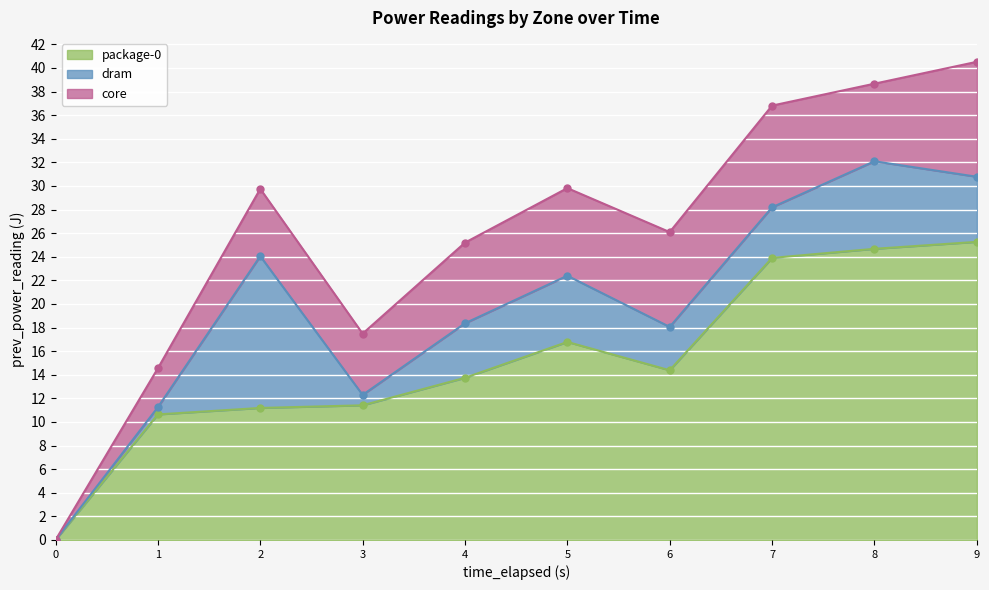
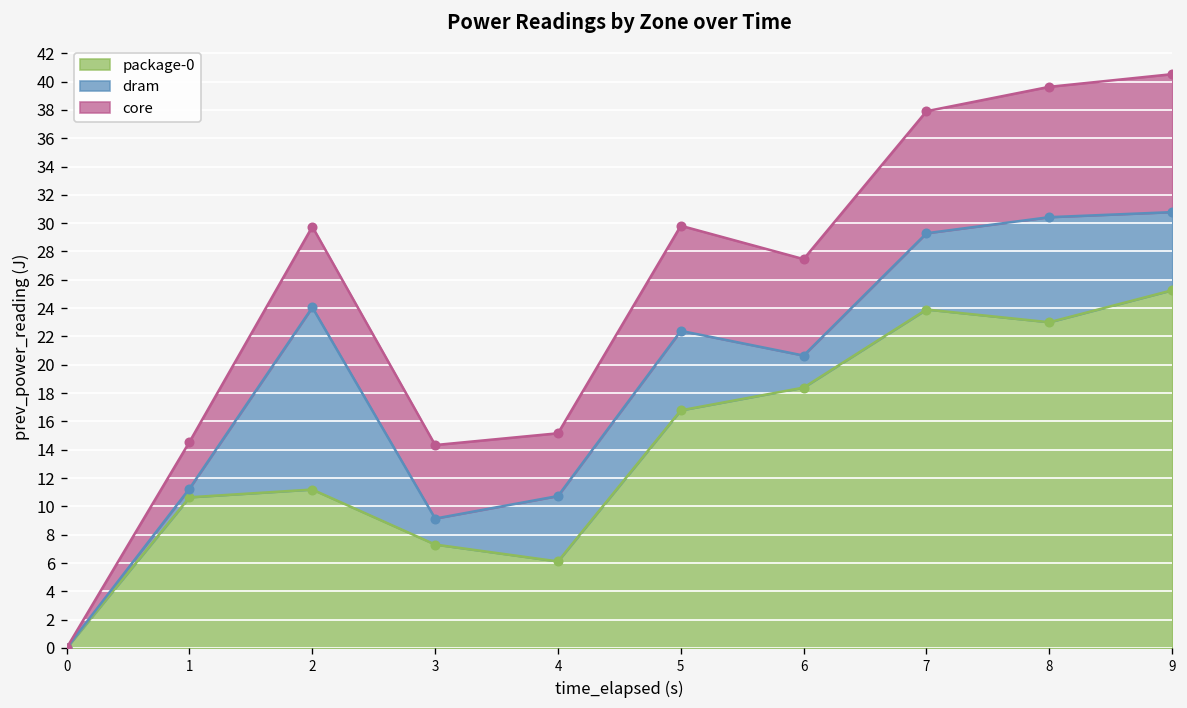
package-0, 3: 11.4 -> 7.3
dram, 3: 0.9 -> 1.8
package-0, 4: 13.7 -> 6.1
core, 4: 6.8 -> 4.4
package-0, 6: 14.4 -> 18.4
dram, 6: 3.7 -> 2.3
core, 6: 8.0 -> 6.8
dram, 7: 4.3 -> 5.4
package-0, 8: 24.7 -> 23.0
core, 8: 6.6 -> 9.2
